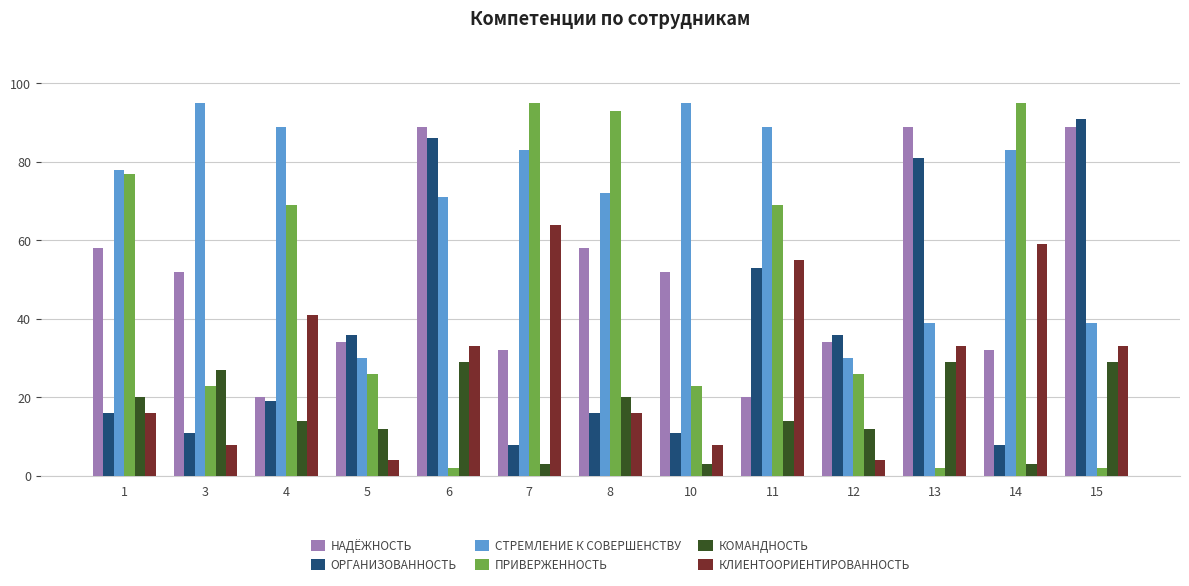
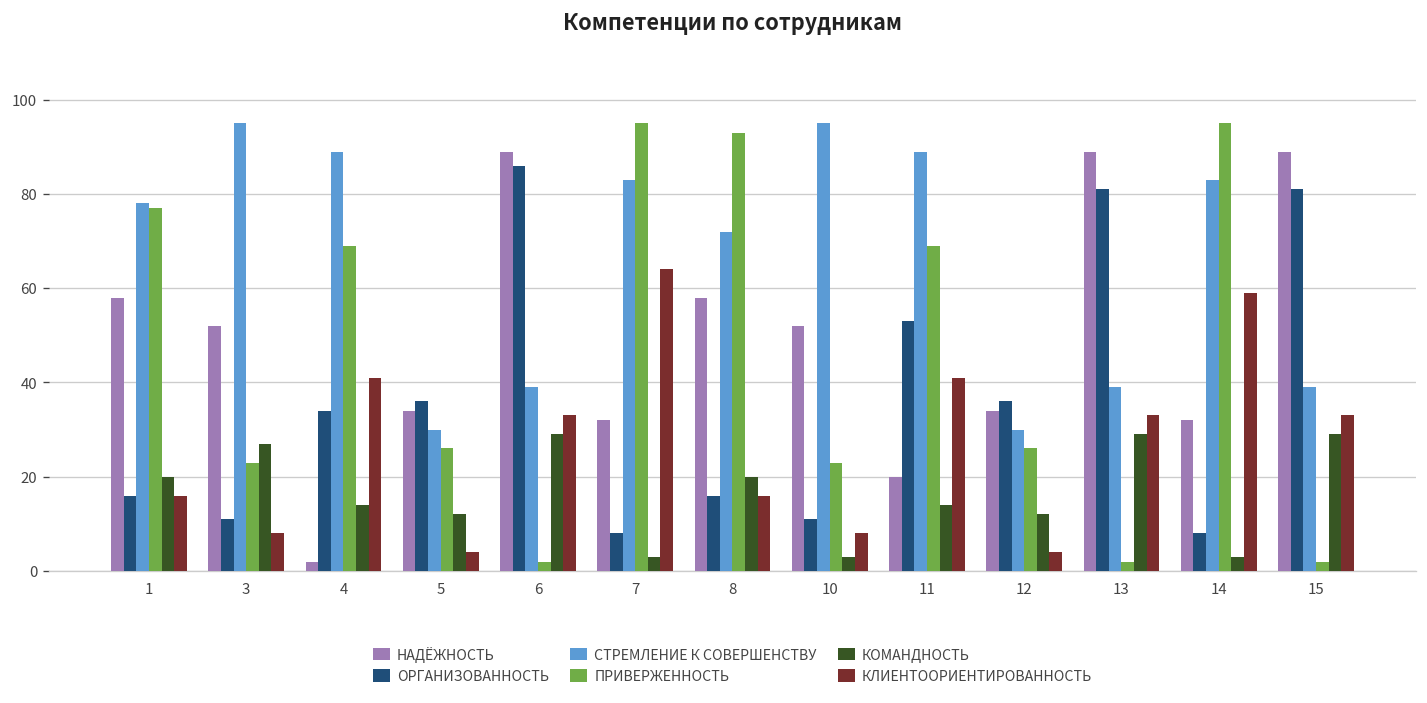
НАДЁЖНОСТЬ, 4: 20 -> 2
ОРГАНИЗОВАННОСТЬ, 4: 19 -> 34
СТРЕМЛЕНИЕ К СОВЕРШЕНСТВУ, 6: 71 -> 39
КЛИЕНТООРИЕНТИРОВАННОСТЬ, 11: 55 -> 41
ОРГАНИЗОВАННОСТЬ, 15: 91 -> 81
